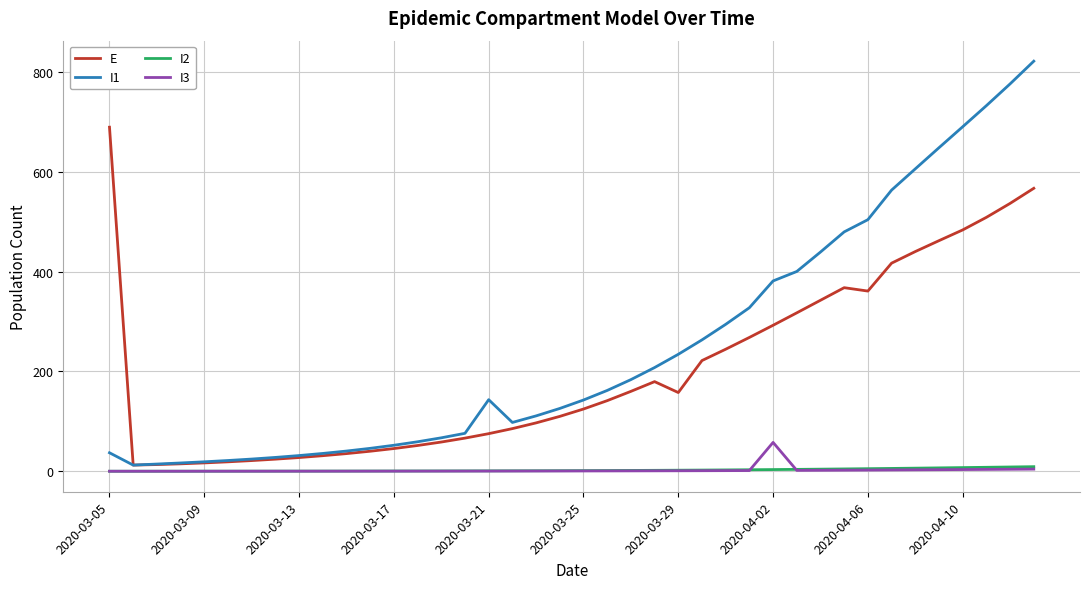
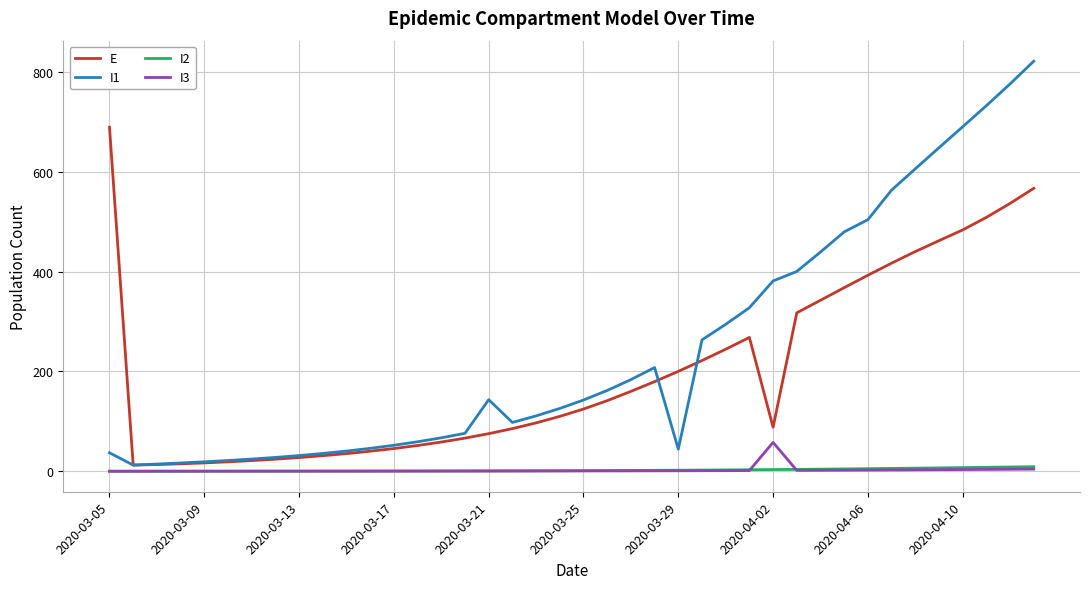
E, 2020-03-29: 160 -> 200
I1, 2020-03-29: 230 -> 40
E, 2020-04-02: 290 -> 90
E, 2020-04-06: 360 -> 390
